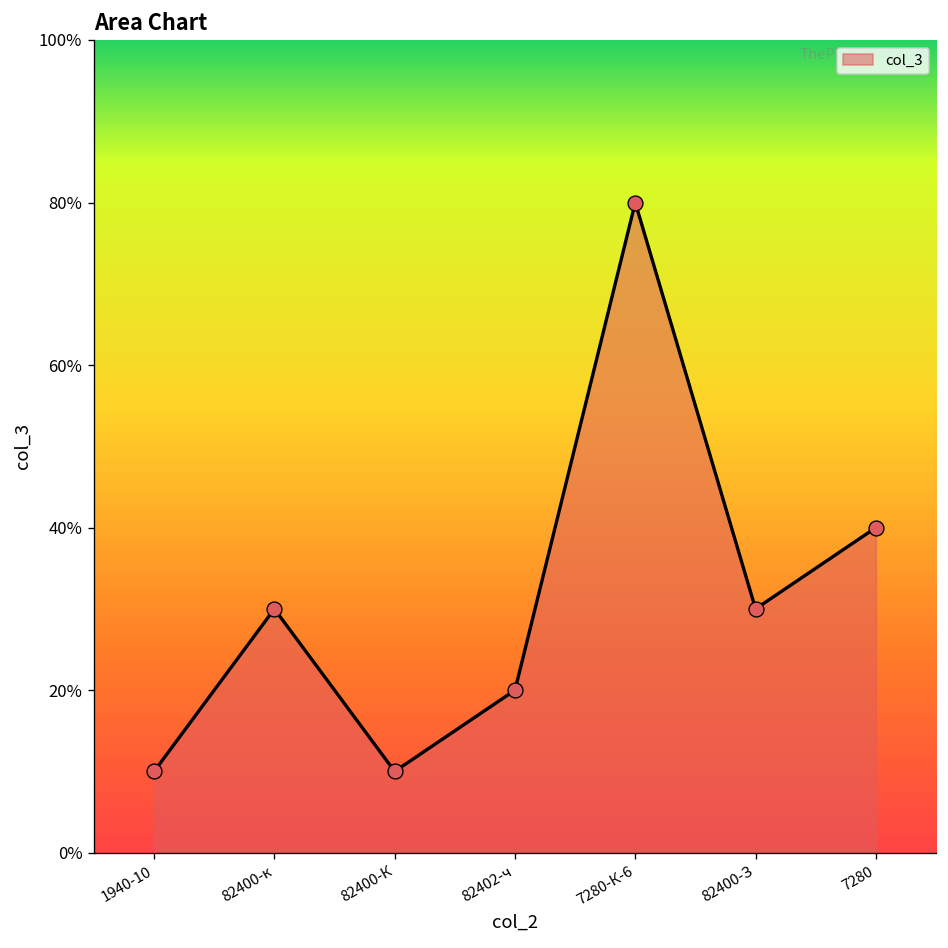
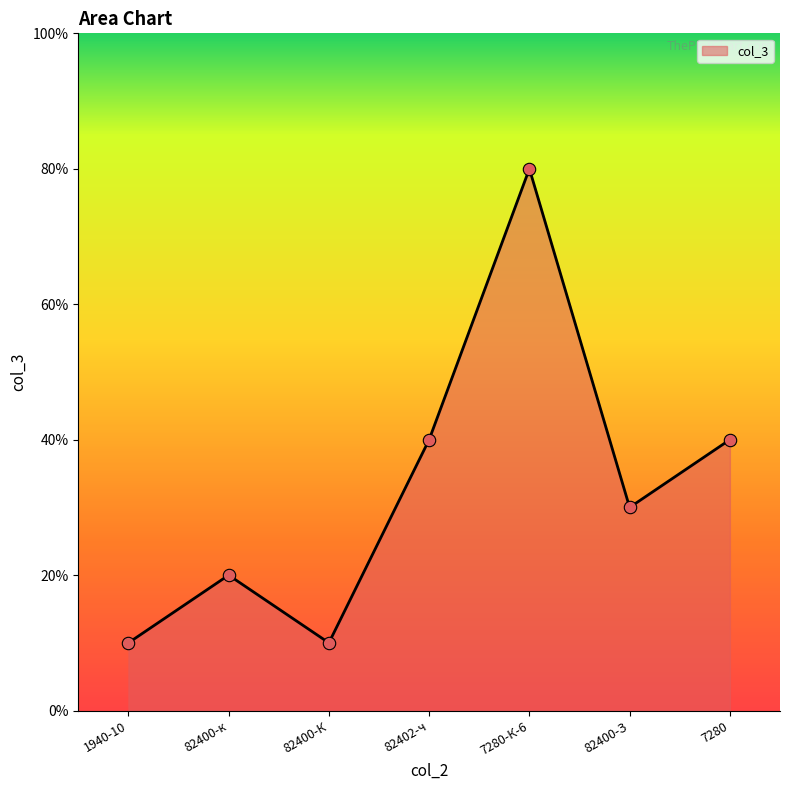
82400-к: 30% -> 20%
82402-ч: 20% -> 40%
